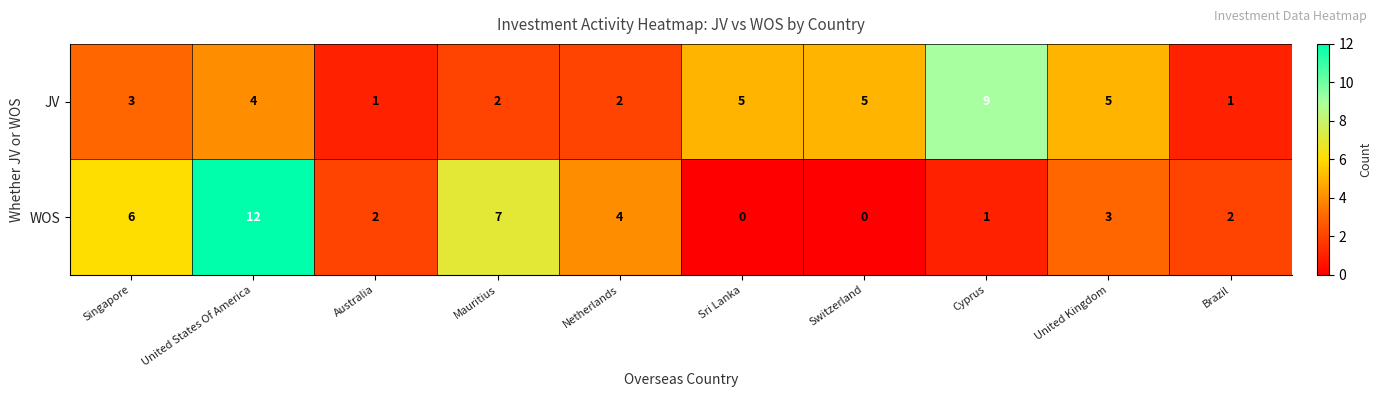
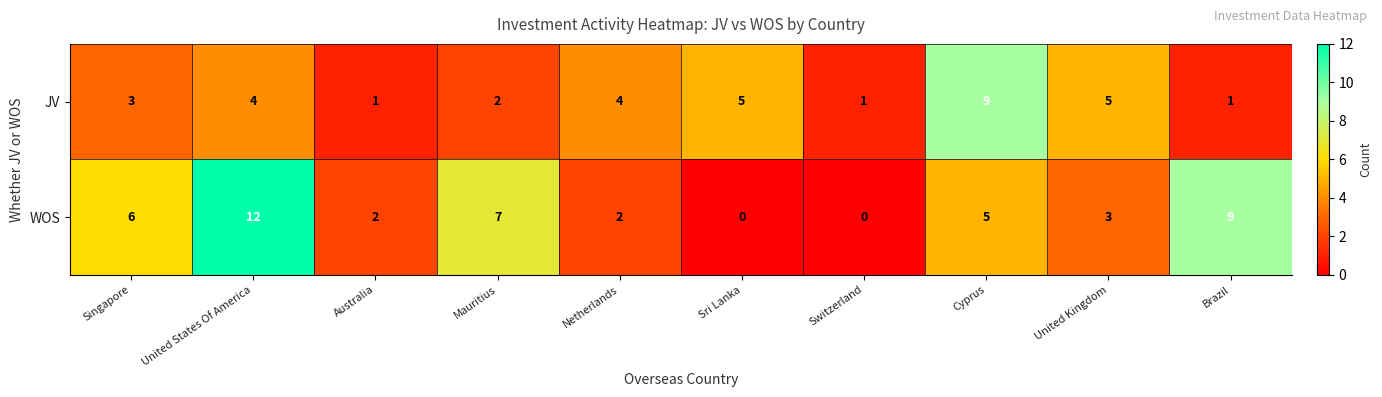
JV, Netherlands: 2 -> 4
JV, Switzerland: 5 -> 1
WOS, Netherlands: 4 -> 2
WOS, Cyprus: 1 -> 5
WOS, Brazil: 2 -> 9
